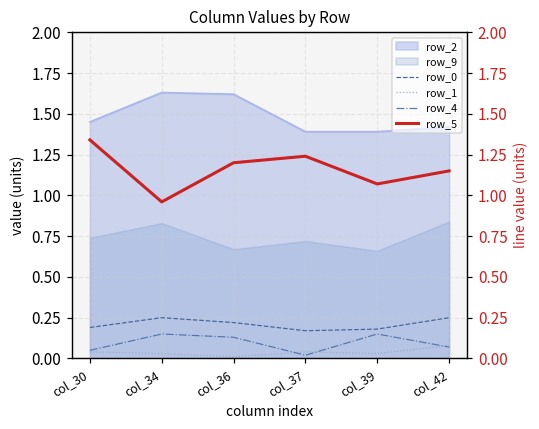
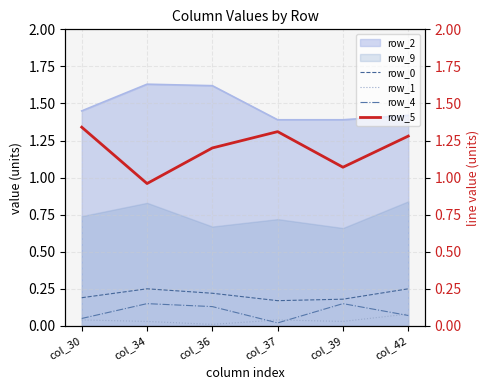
row_5, col_37: 1.24 -> 1.31
row_5, col_42: 1.15 -> 1.28
